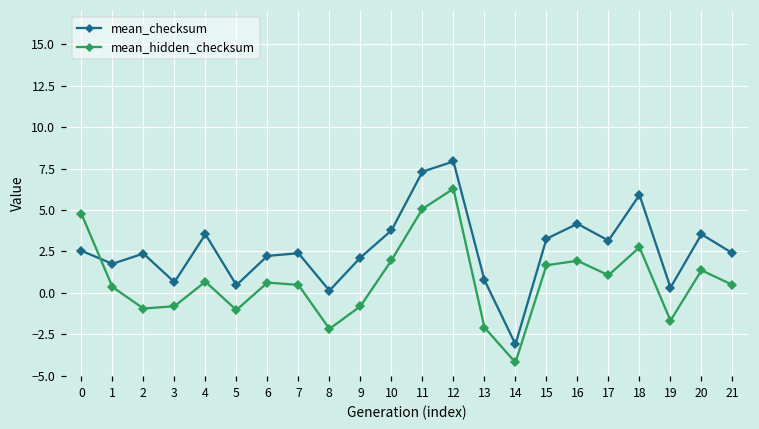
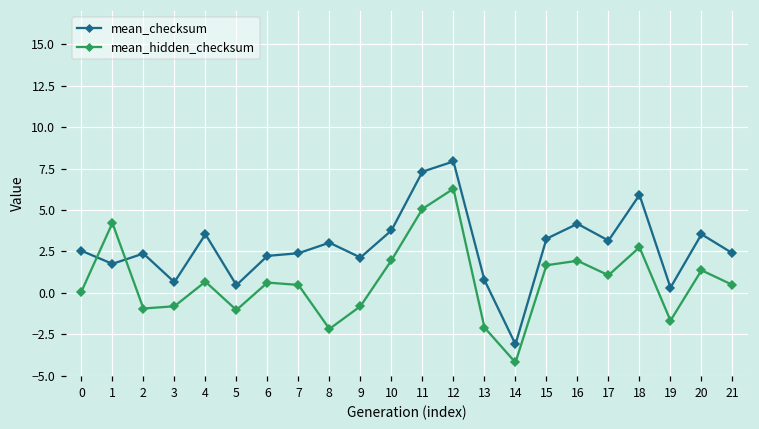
mean_hidden_checksum, 0: 4.8 -> 0.1
mean_hidden_checksum, 1: 0.4 -> 4.2
mean_checksum, 8: 0.1 -> 3.0
